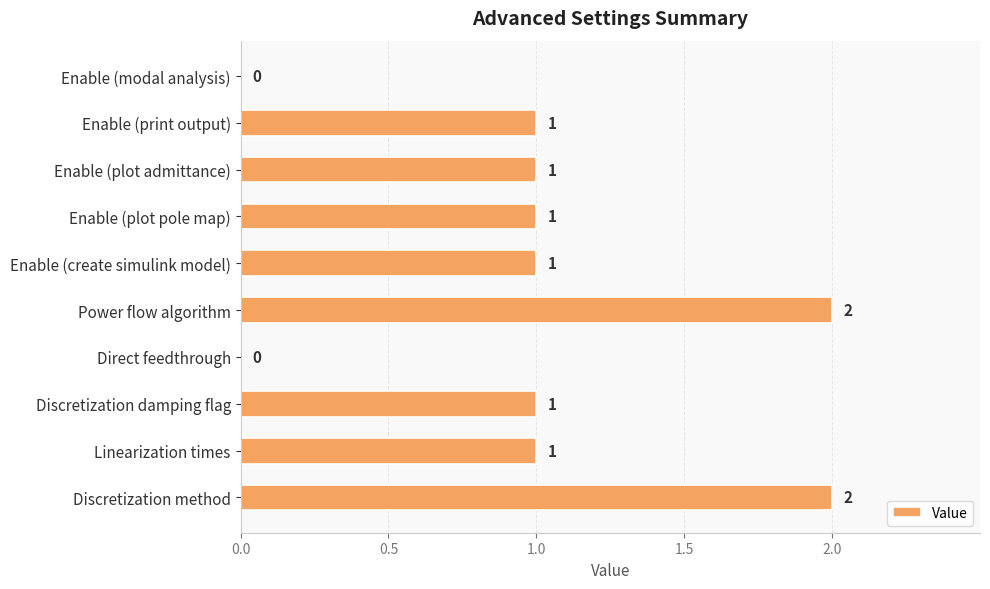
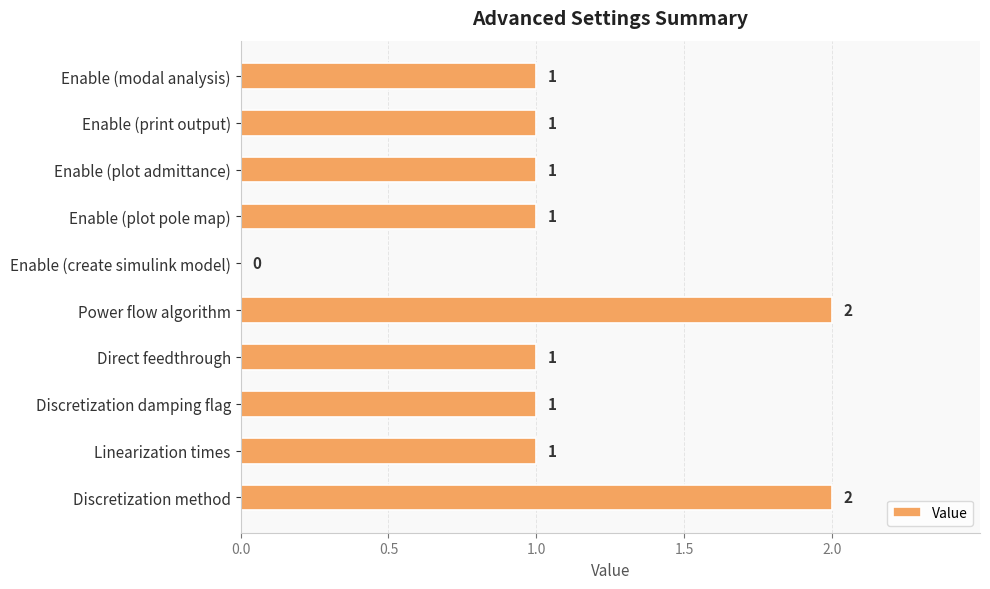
Enable (modal analysis): 0 -> 1
Enable (create simulink model): 1 -> 0
Direct feedthrough: 0 -> 1
